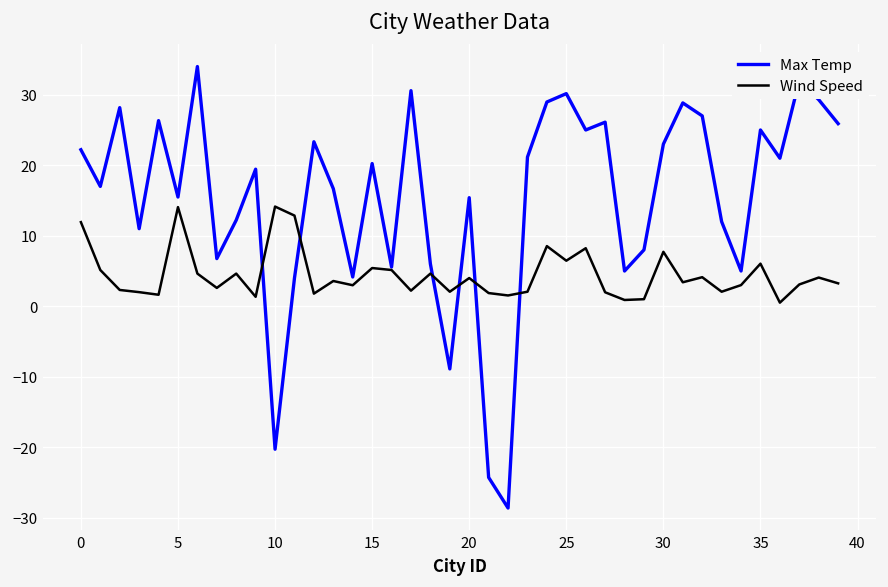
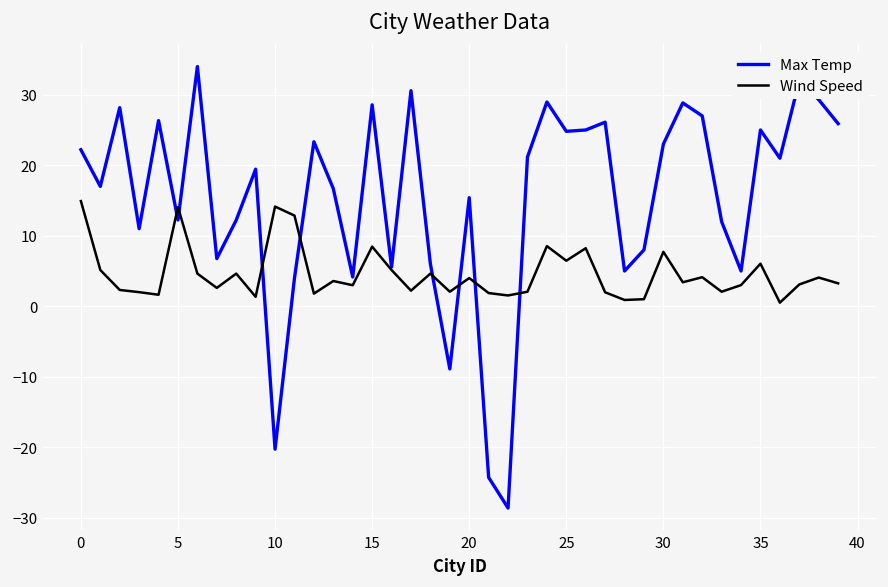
Wind Speed, 0: 12 -> 15
Max Temp, 5: 15 -> 12
Max Temp, 15: 20 -> 29
Wind Speed, 15: 5 -> 8
Max Temp, 25: 30 -> 25
